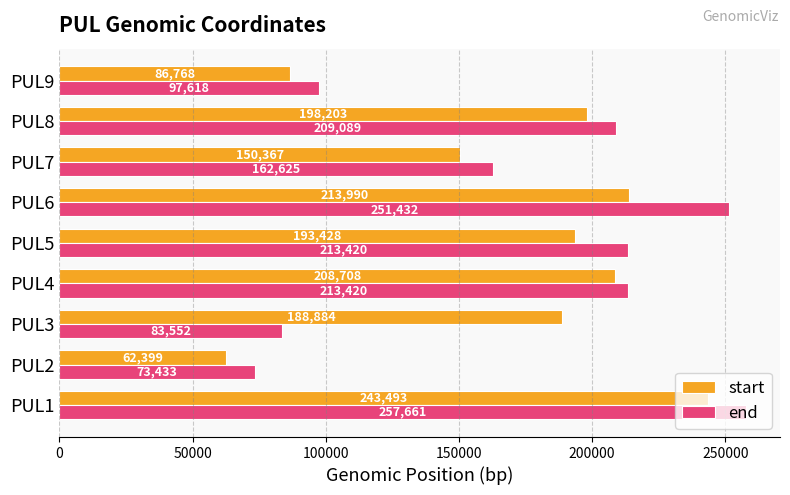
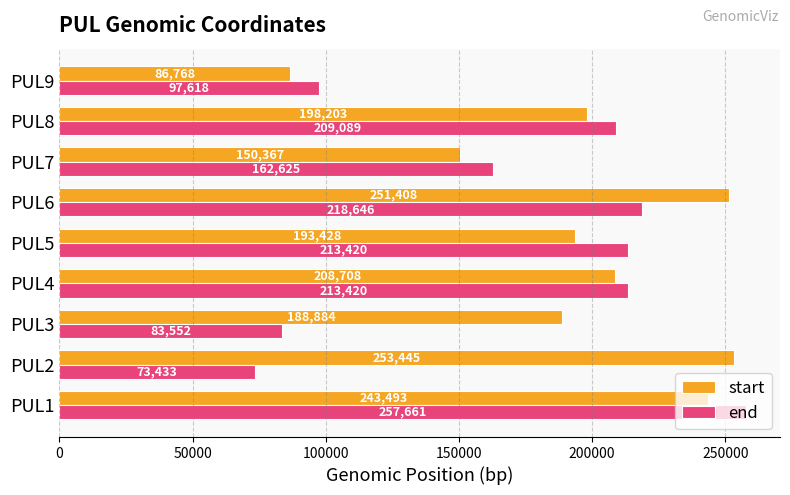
start, PUL6: 213,990 -> 251,408
end, PUL6: 251,432 -> 218,646
start, PUL2: 62,399 -> 253,445
